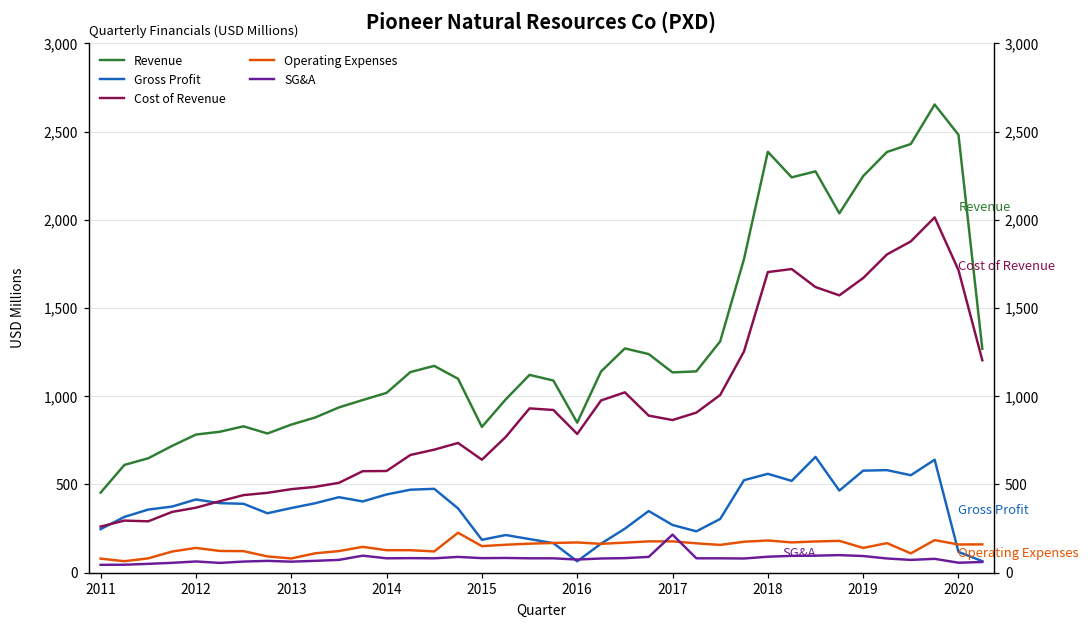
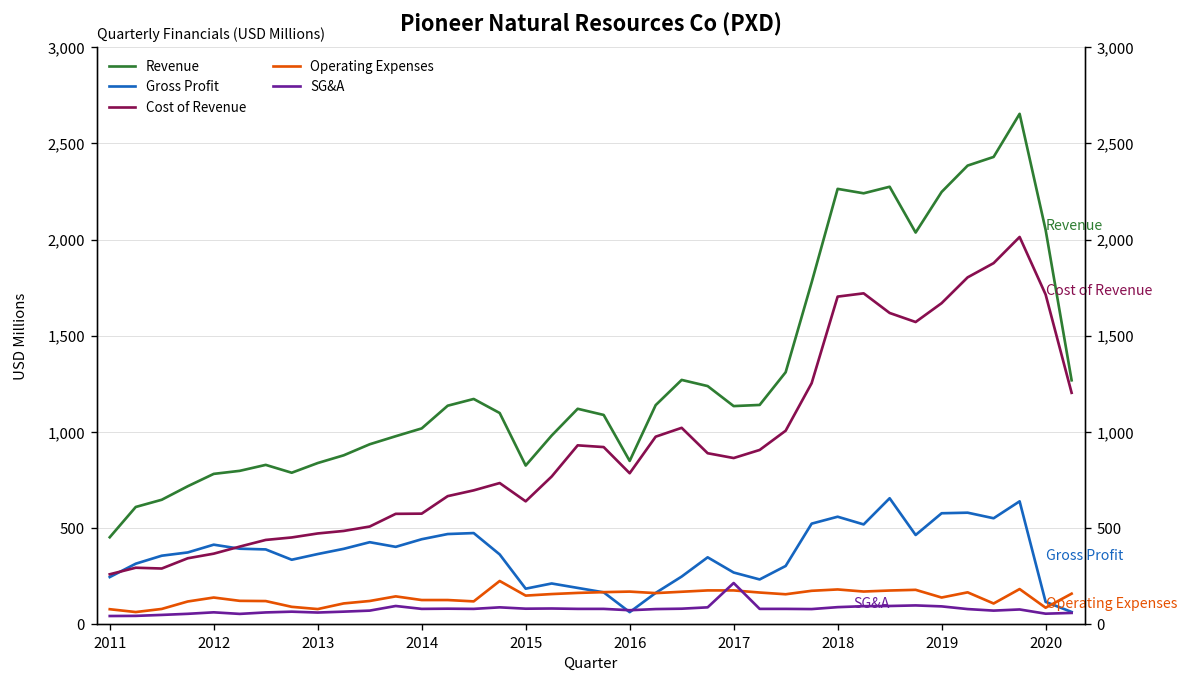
Revenue, 2018: 2,390 -> 2,260
Revenue, 2020: 2,480 -> 2,050
Operating Expenses, 2020: 160 -> 90
